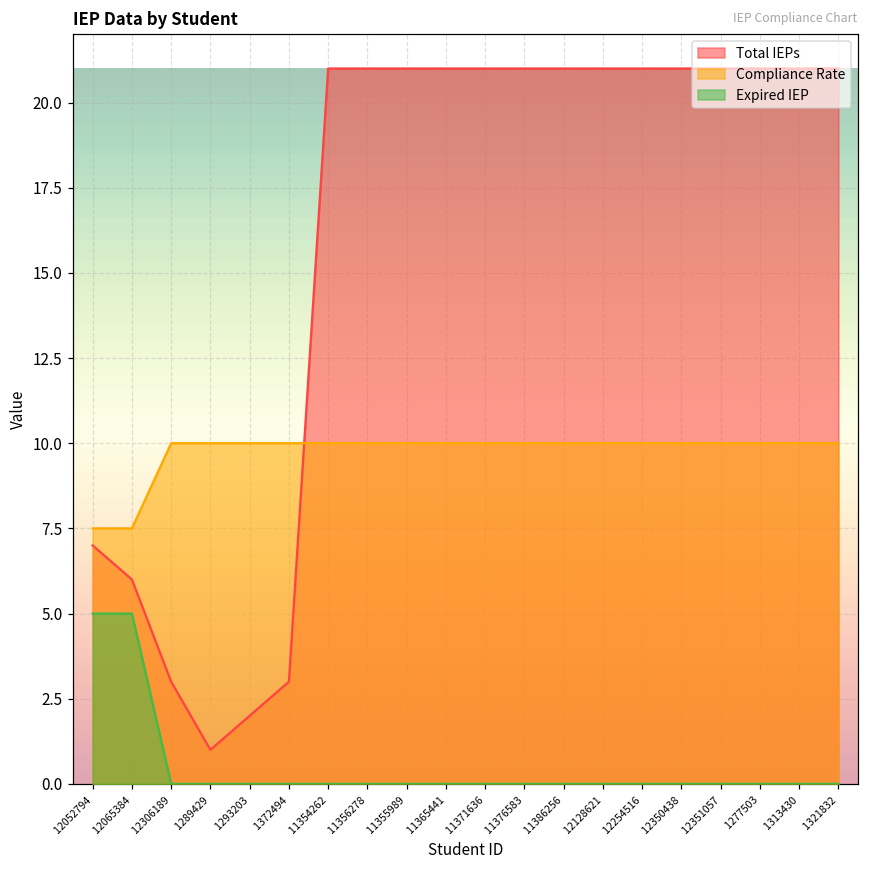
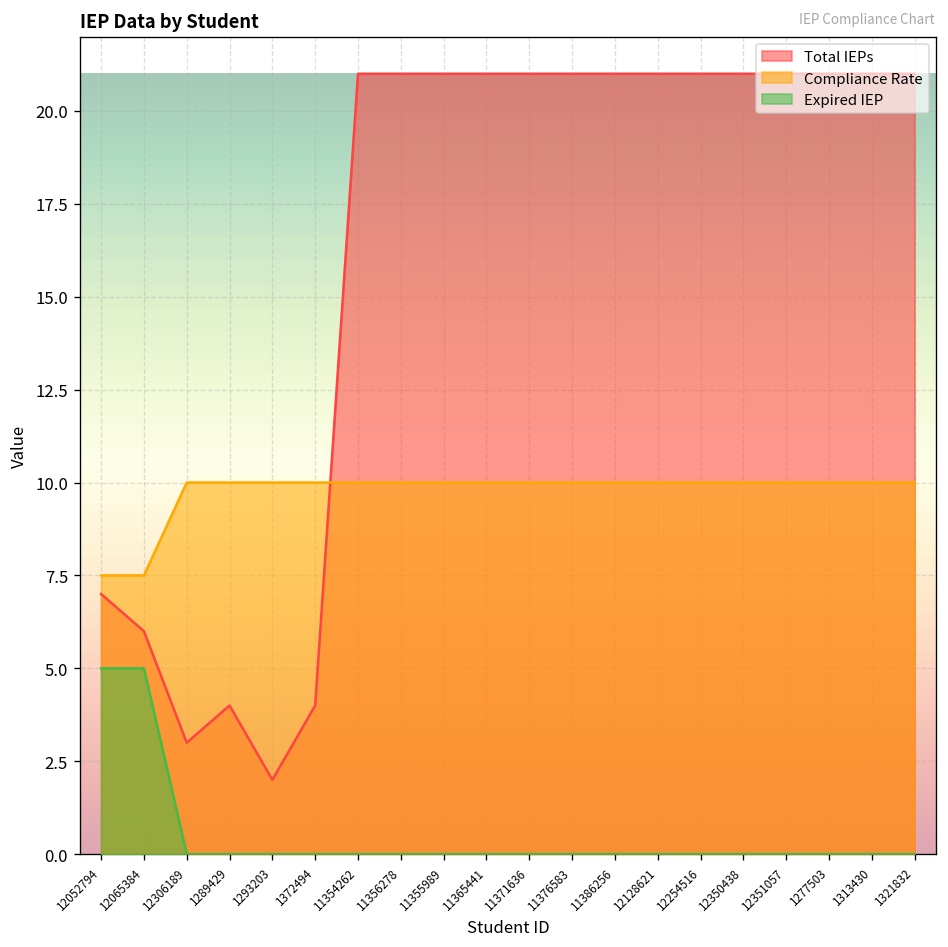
Total IEPs, 1289429: 1 -> 4
Total IEPs, 1372494: 3 -> 4
